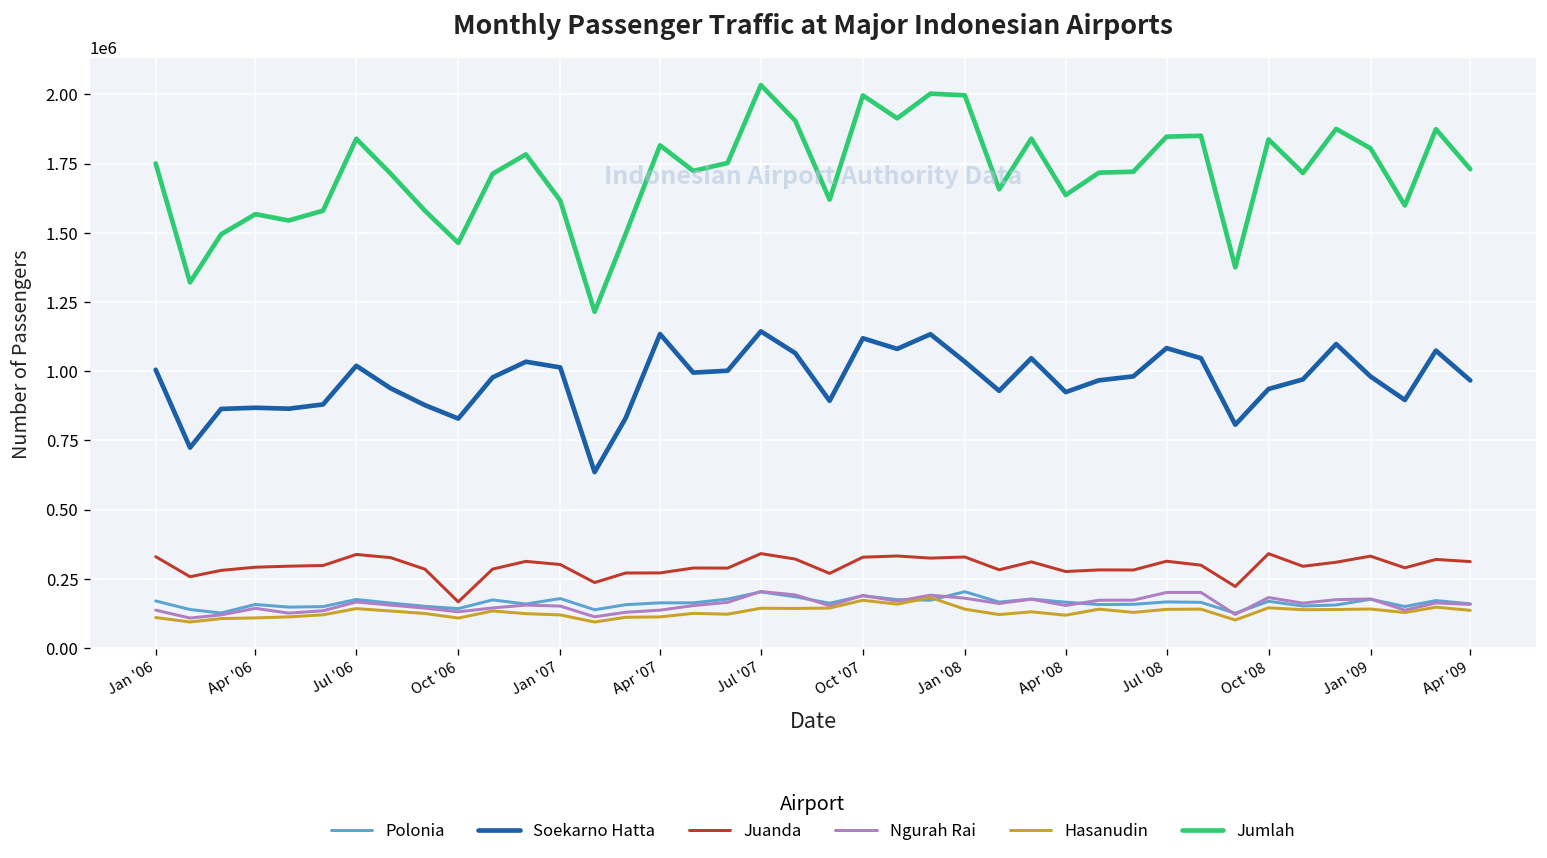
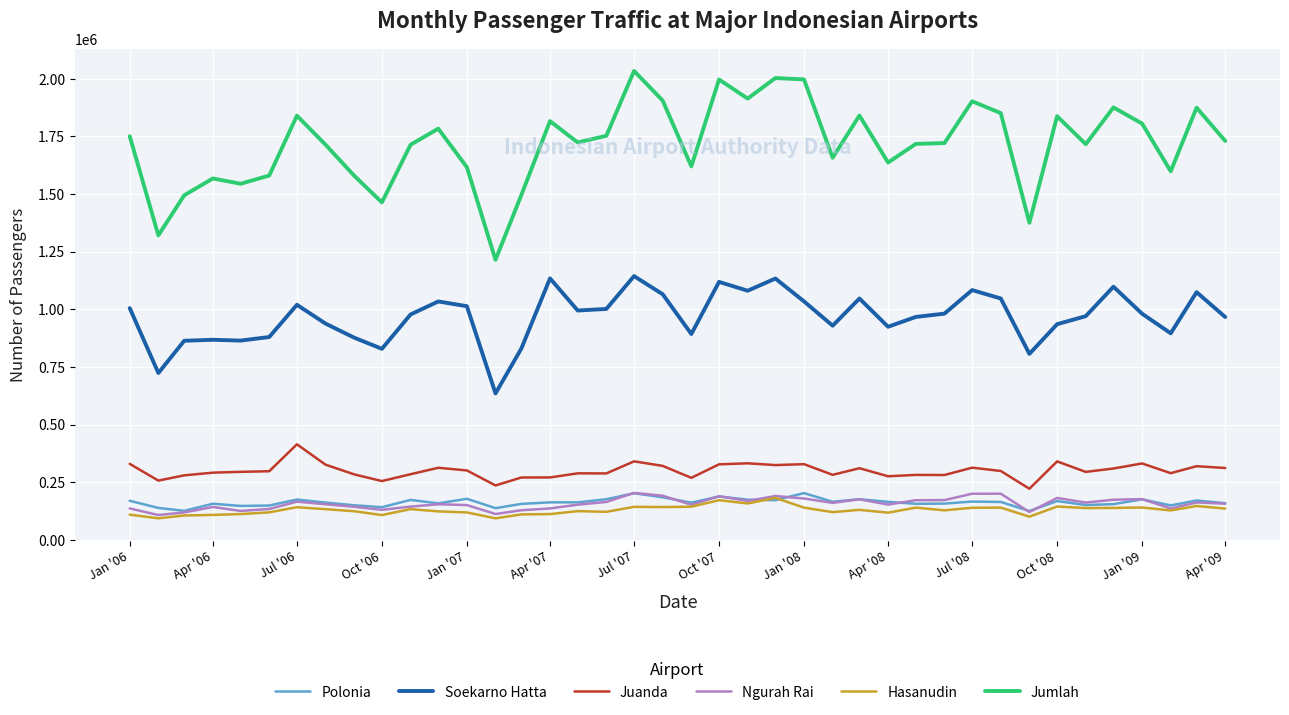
Juanda, Jul '06: 340000 -> 410000
Juanda, Oct '06: 170000 -> 260000
Jumlah, Jul '08: 1850000 -> 1900000
